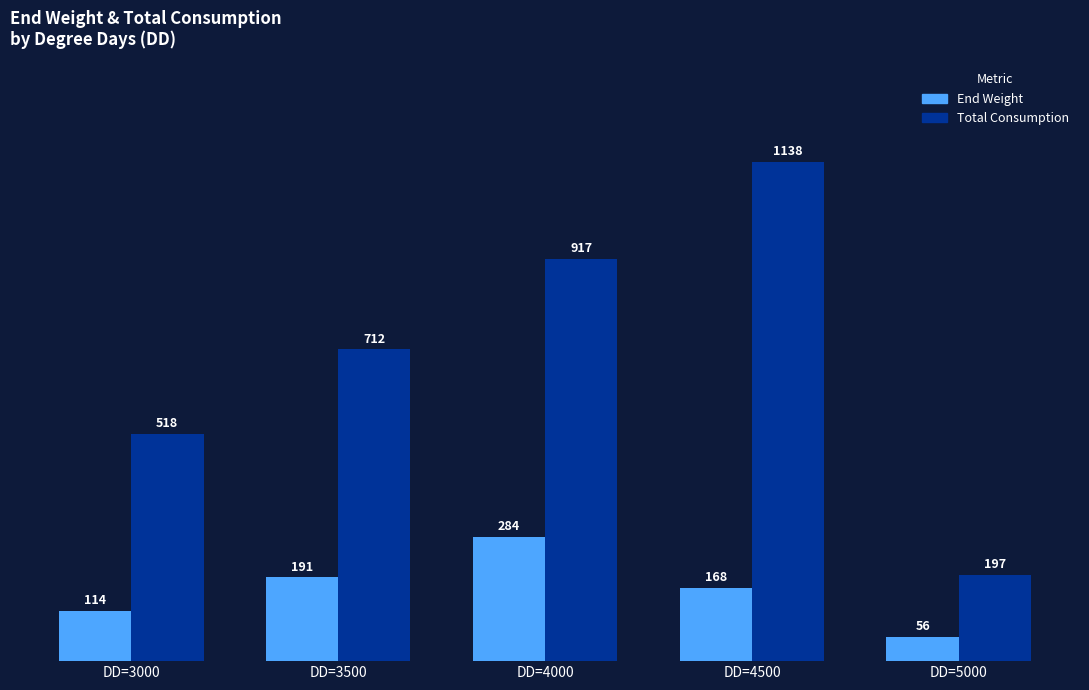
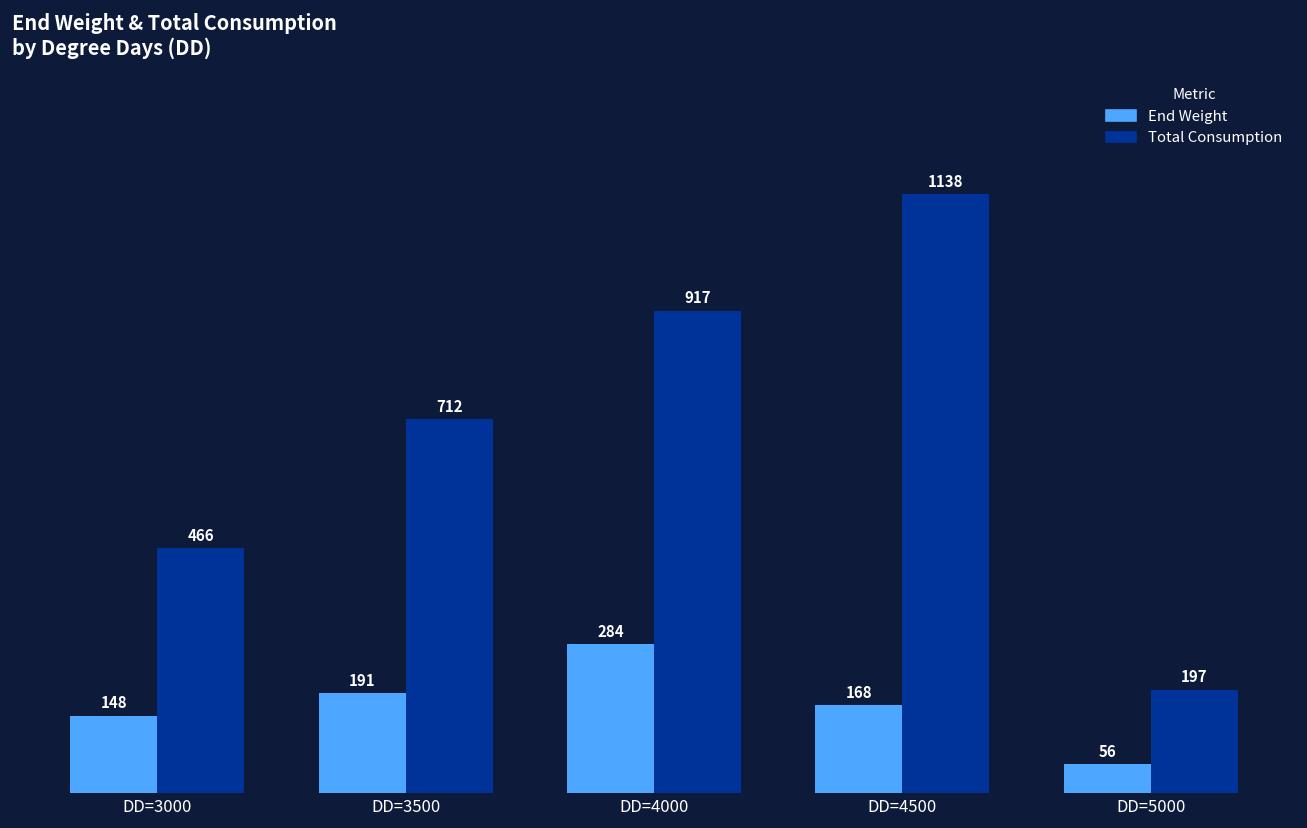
End Weight, DD=3000: 114 -> 148
Total Consumption, DD=3000: 518 -> 466
